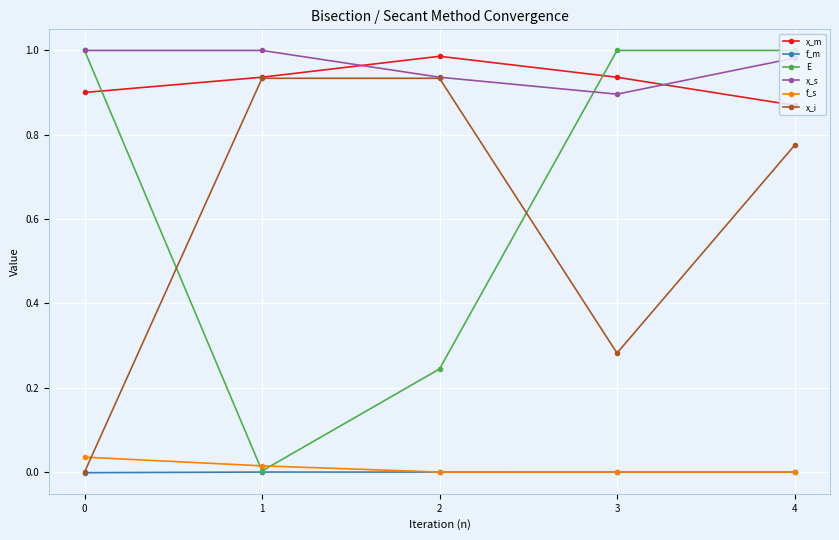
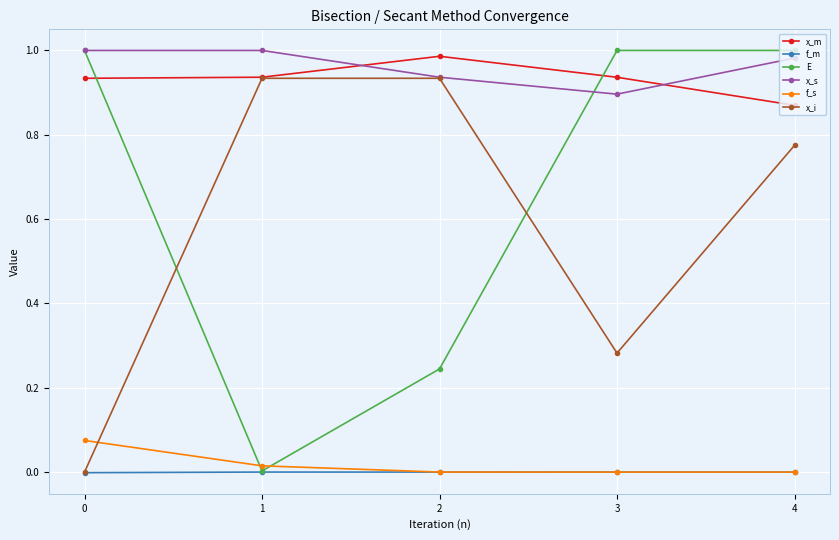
x_m, 0: 0.90 -> 0.93
f_s, 0: 0.04 -> 0.07
